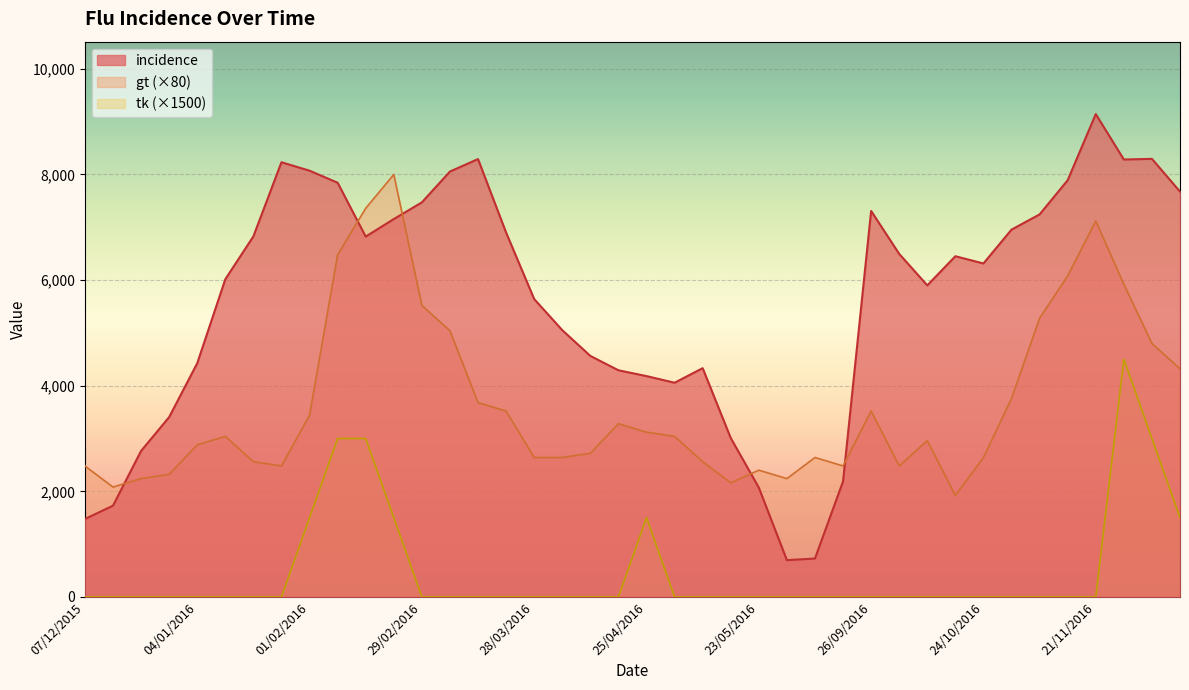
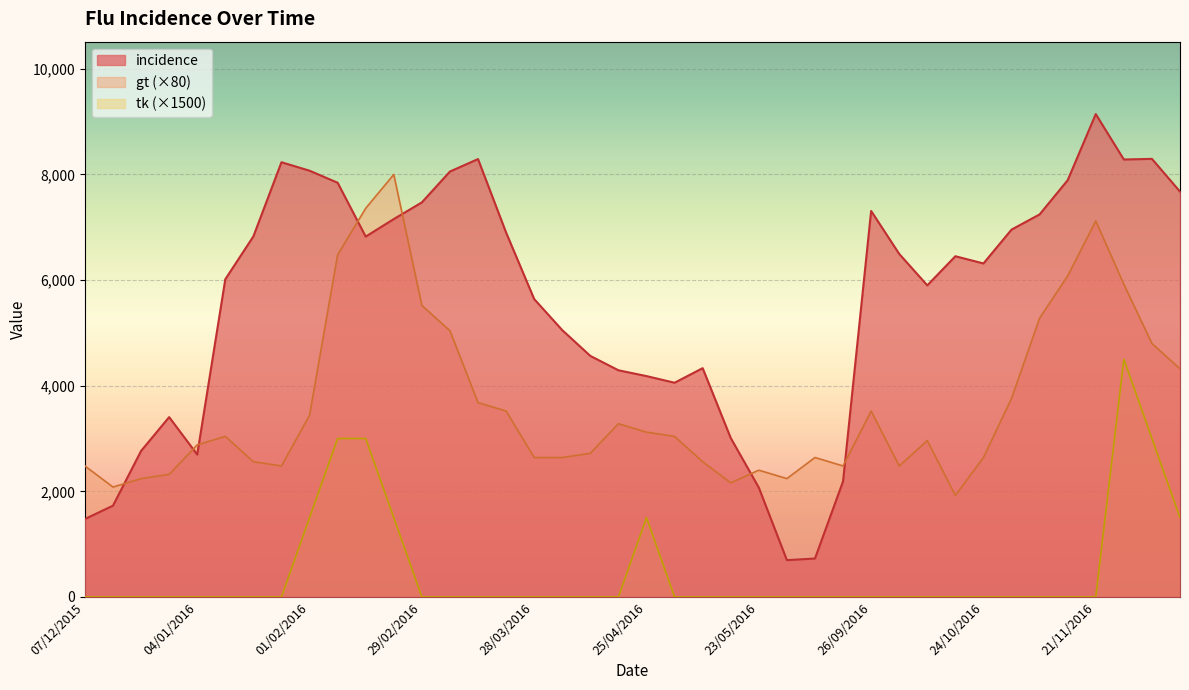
incidence, 04/01/2016: 4,400 -> 2,700
